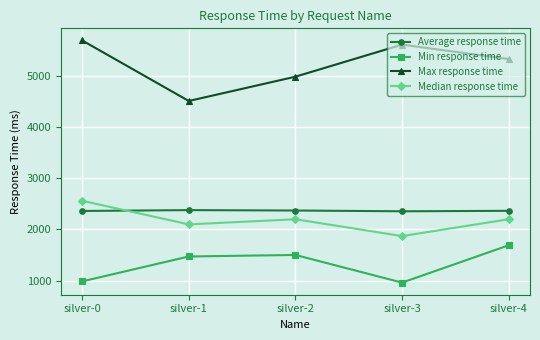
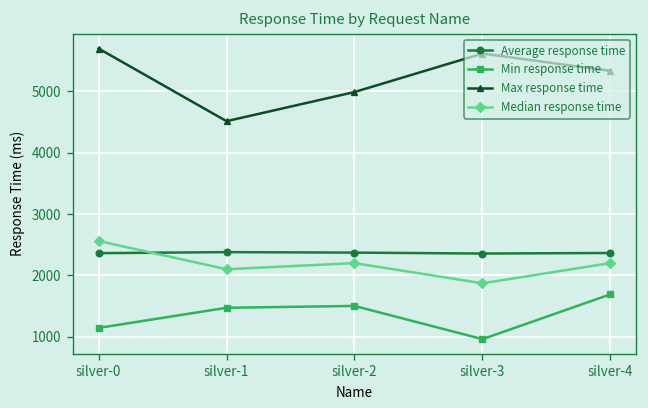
Min response time, silver-0: 1000 -> 1100
